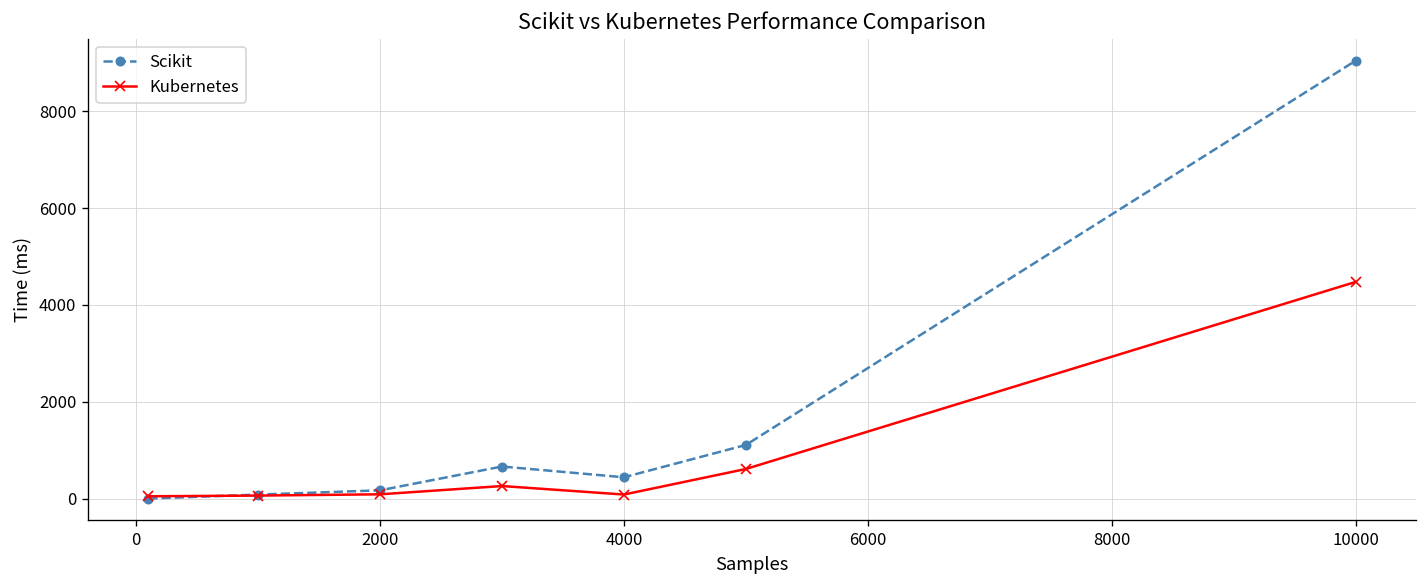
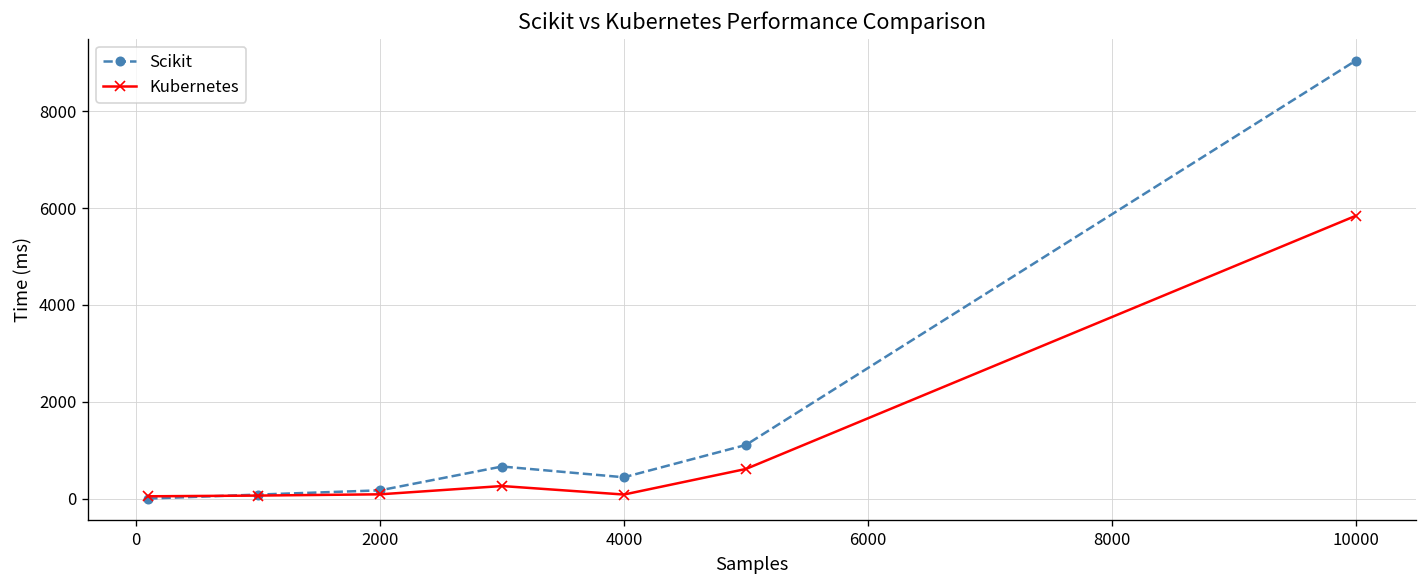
Kubernetes, 10000: 4500 -> 5800
